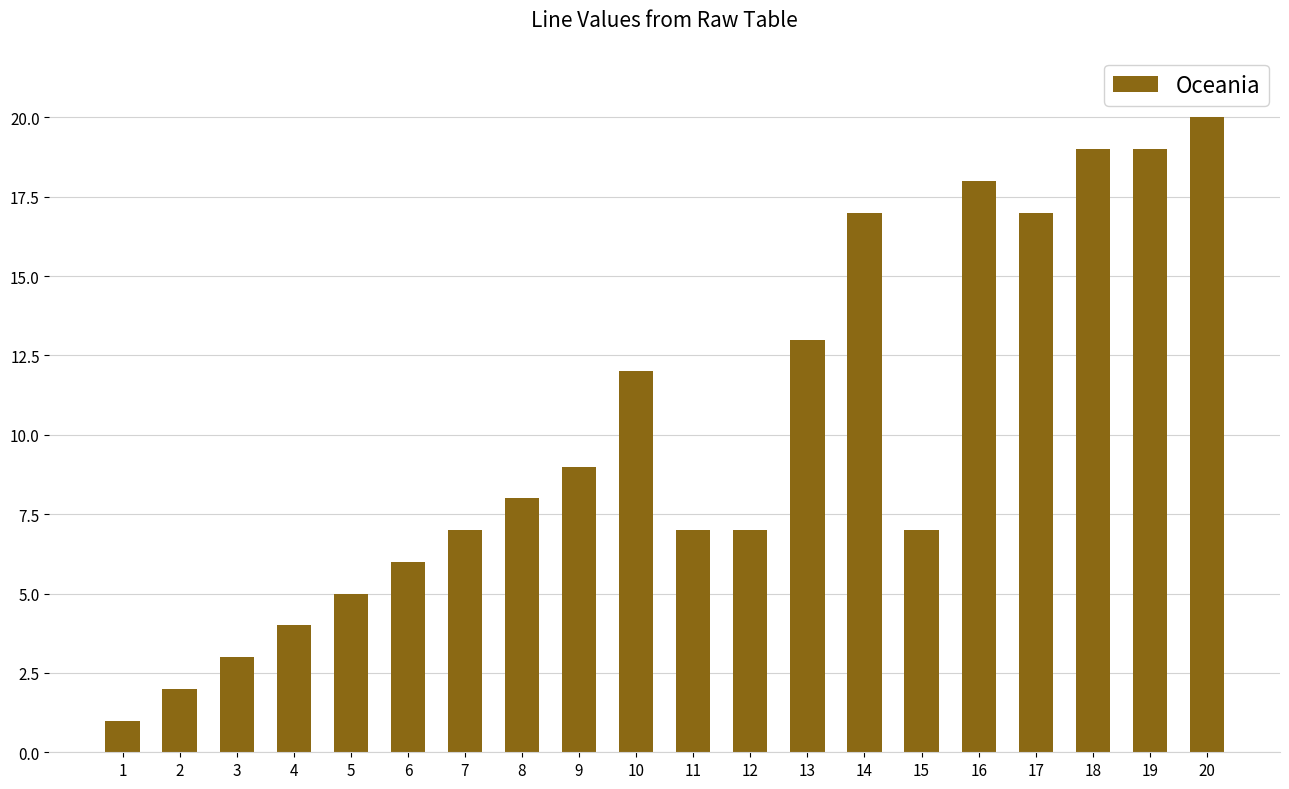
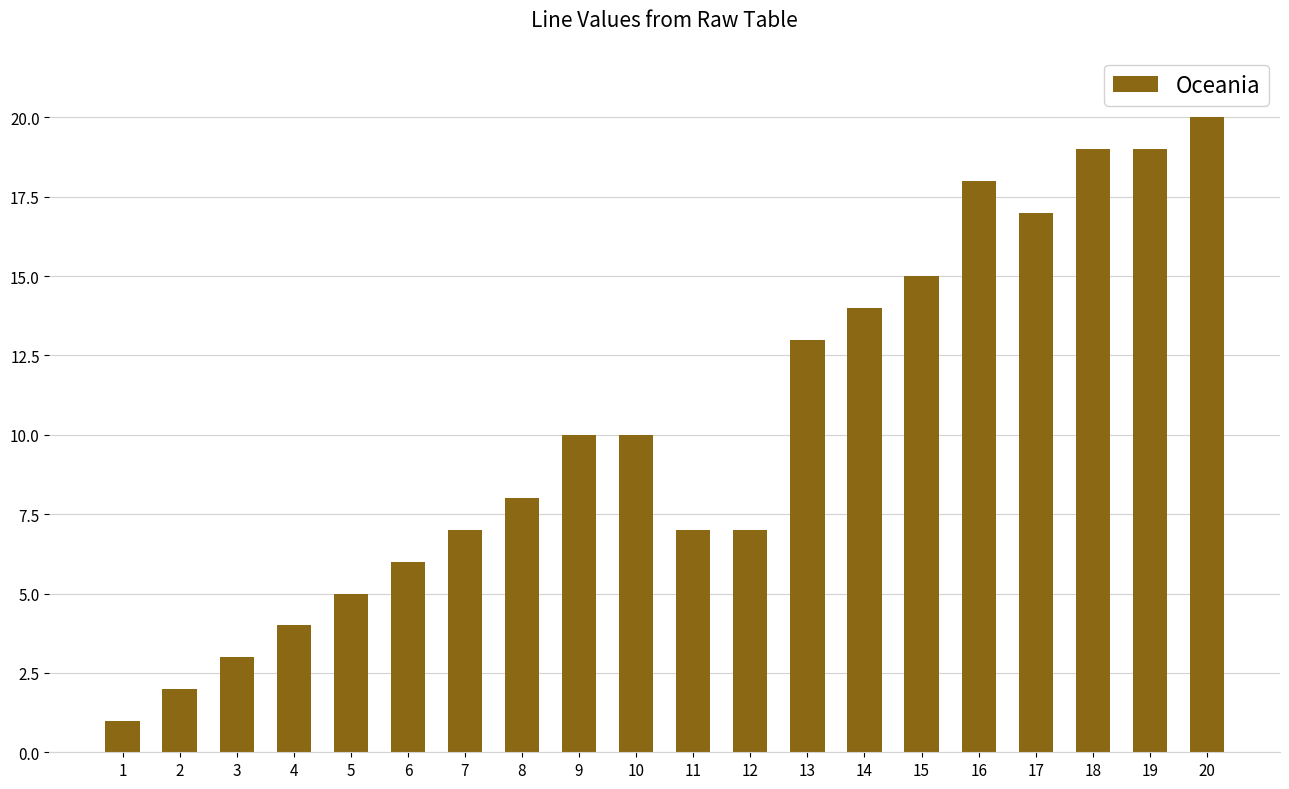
9: 9 -> 10
10: 12 -> 10
14: 17 -> 14
15: 7 -> 15
